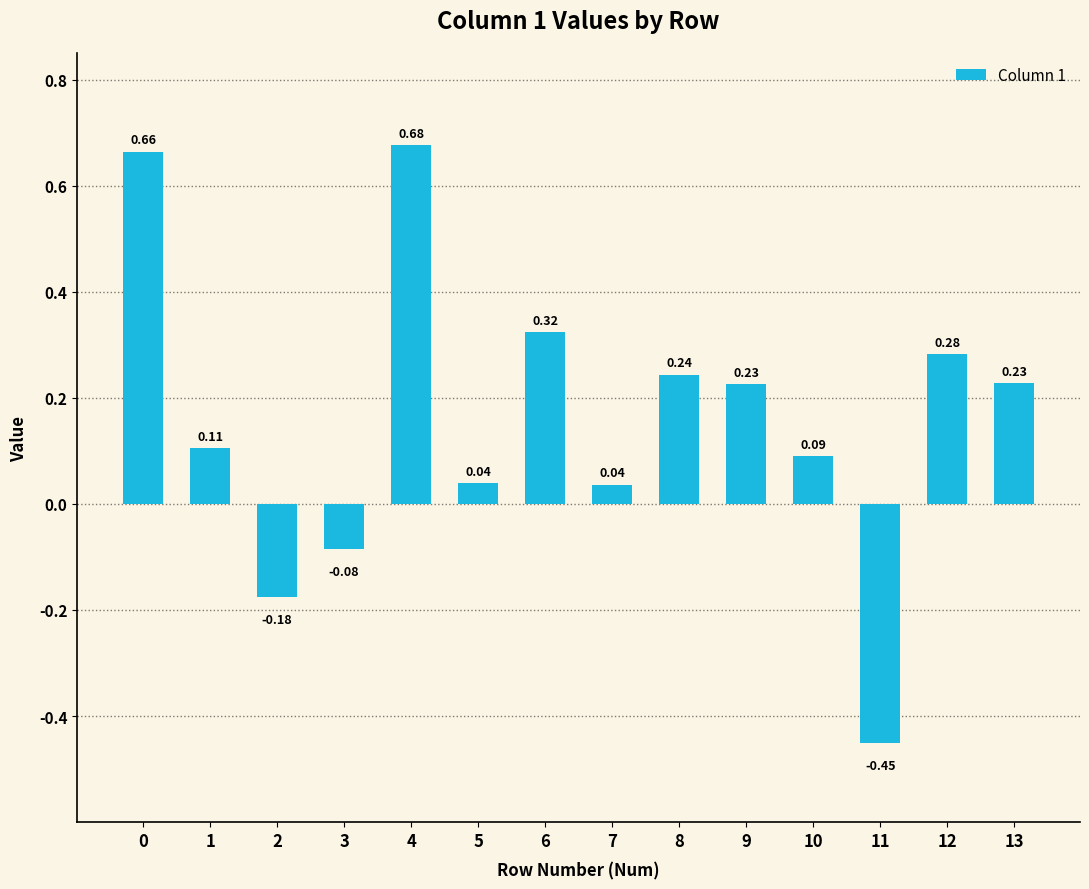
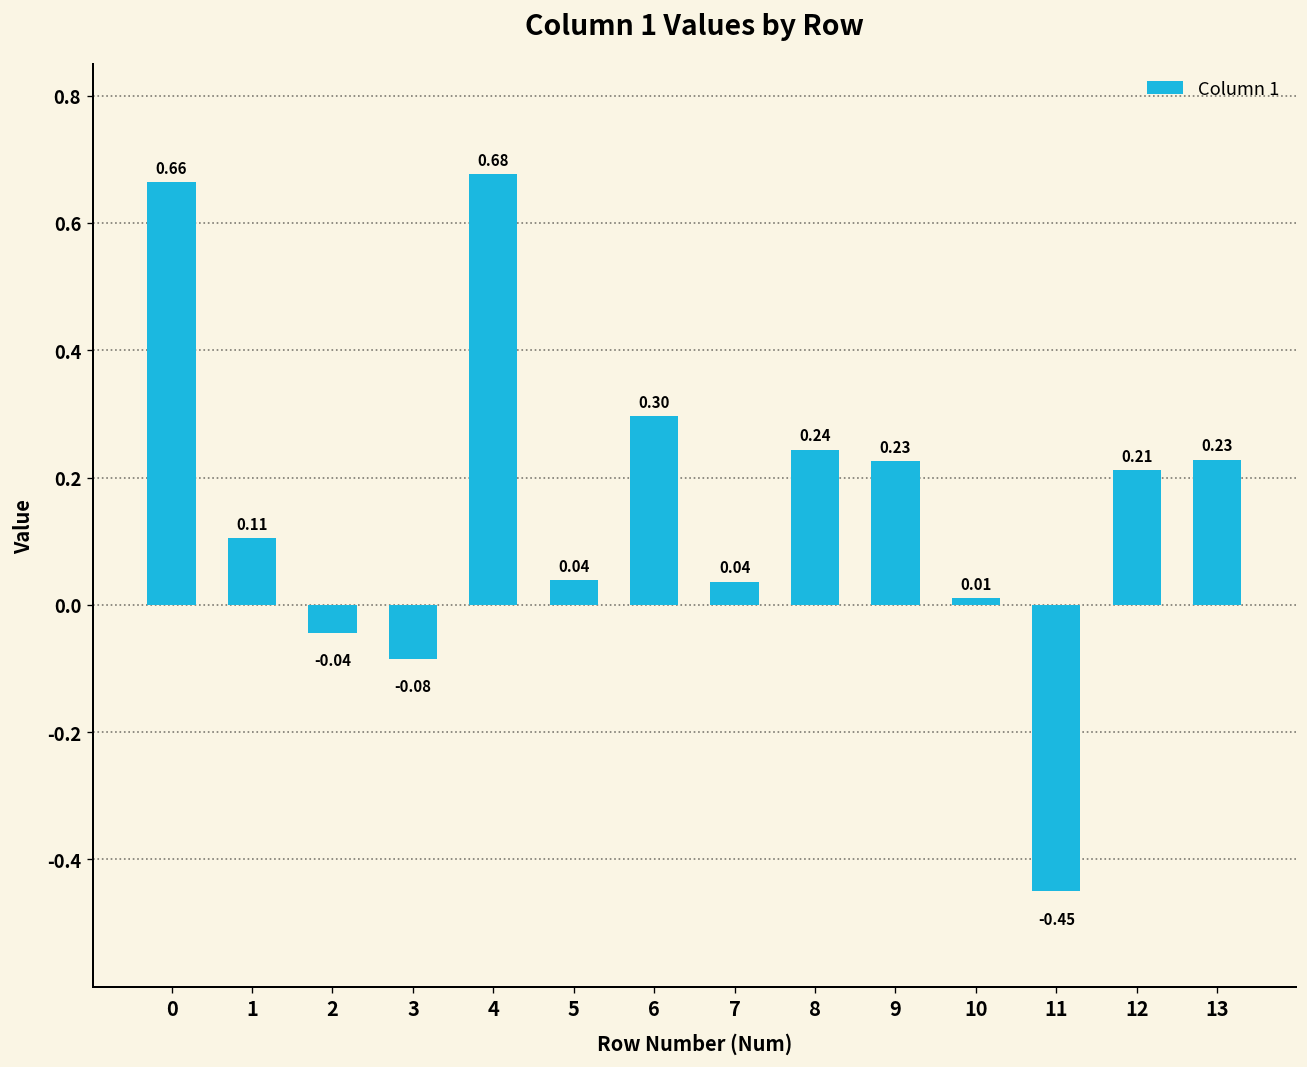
2: -0.18 -> -0.04
6: 0.32 -> 0.30
10: 0.09 -> 0.01
12: 0.28 -> 0.21
